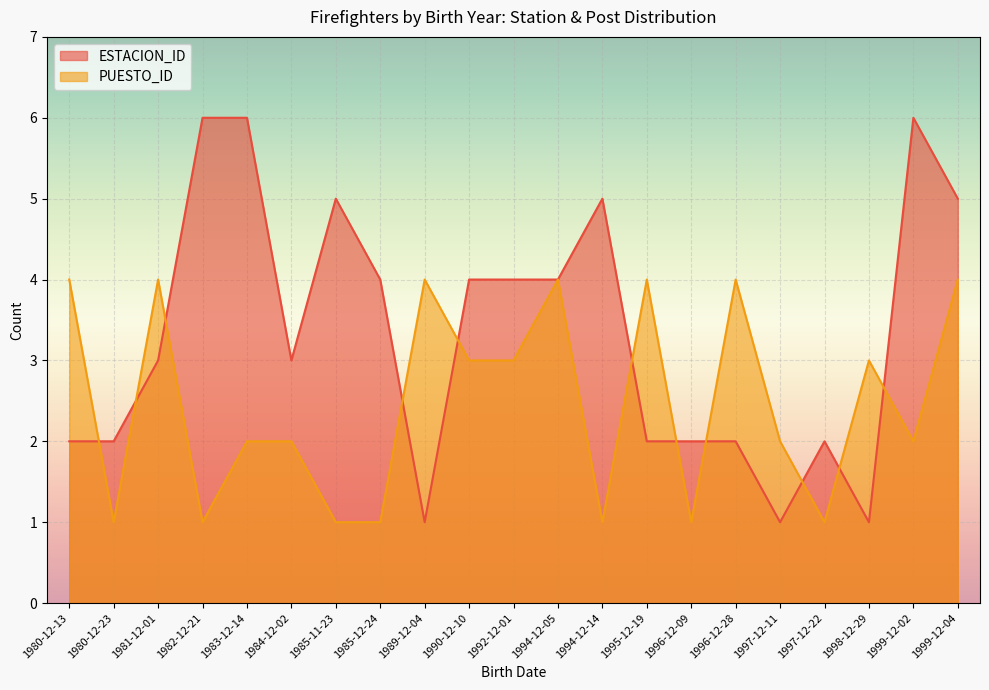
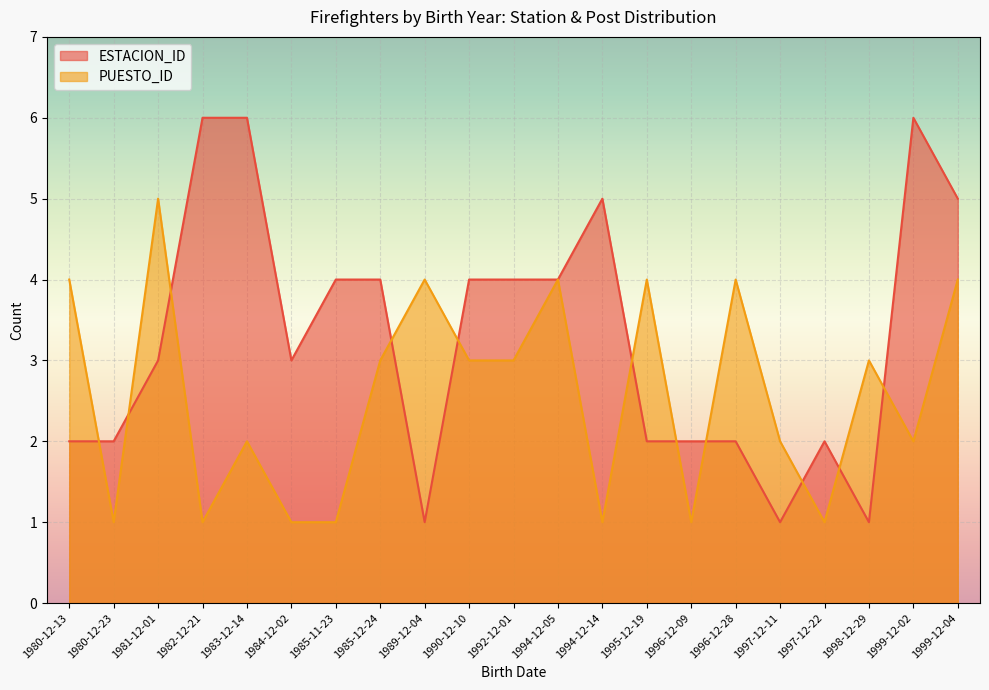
PUESTO_ID, 1981-12-01: 4 -> 5
PUESTO_ID, 1984-12-02: 2 -> 1
ESTACION_ID, 1985-11-23: 5 -> 4
PUESTO_ID, 1985-12-24: 1 -> 3
